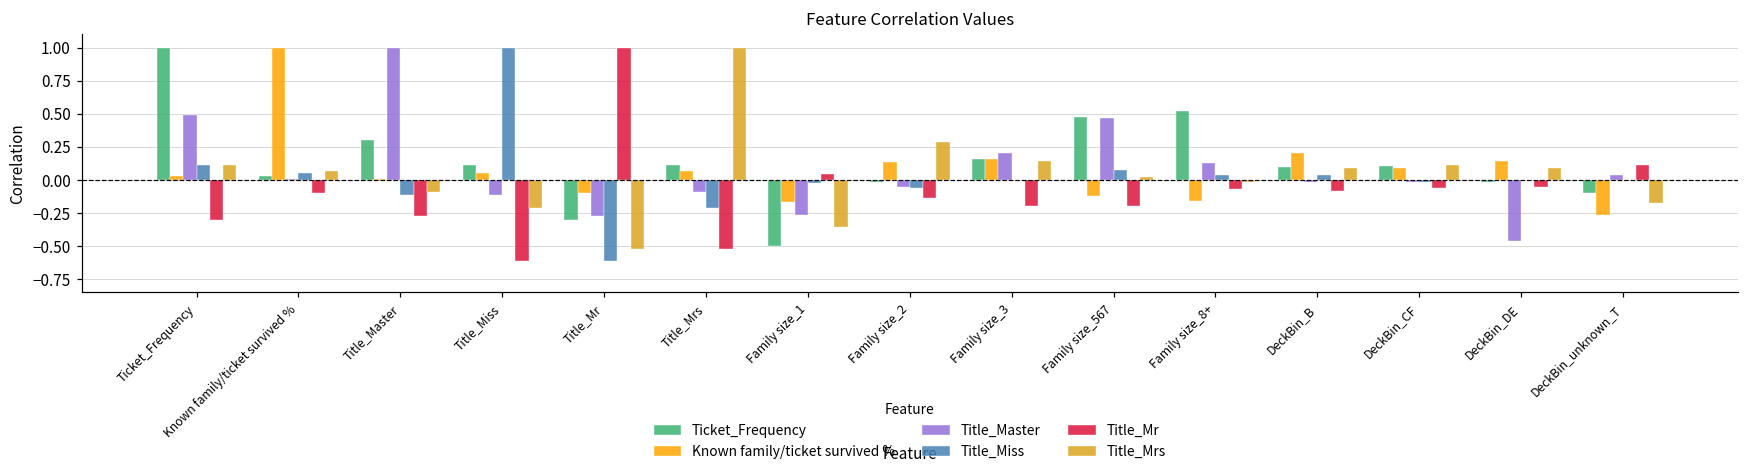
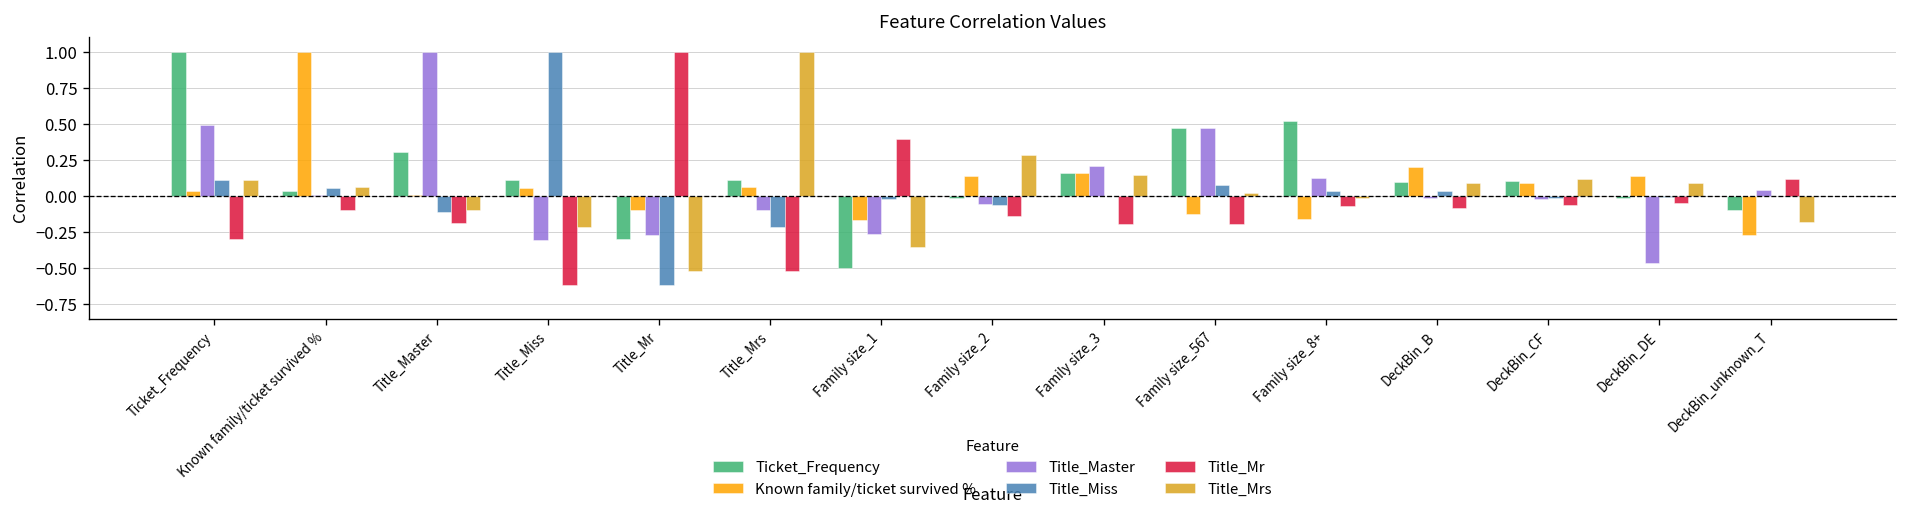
Title_Mr, Title_Master: -0.27 -> -0.19
Title_Master, Title_Miss: -0.11 -> -0.31
Title_Mr, Family size_1: 0.04 -> 0.39
